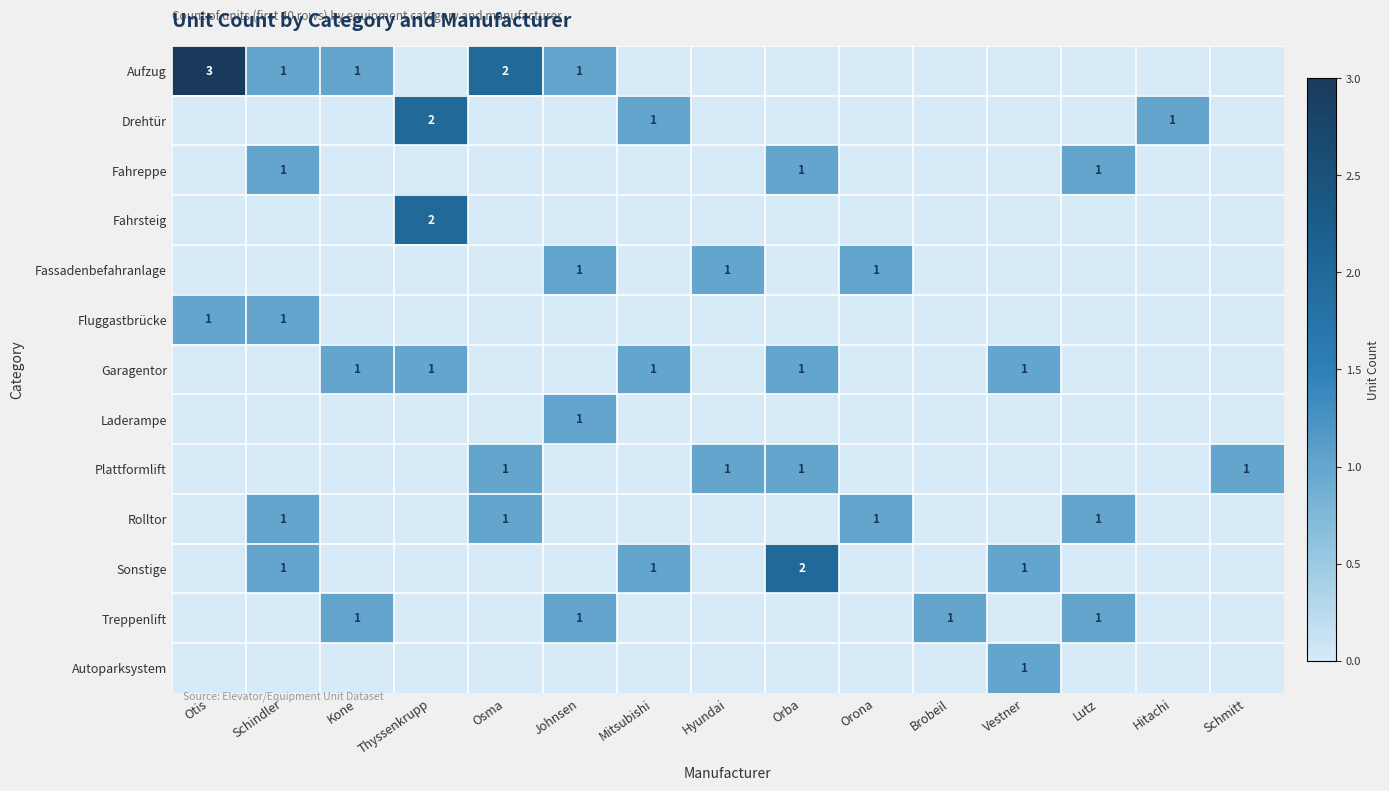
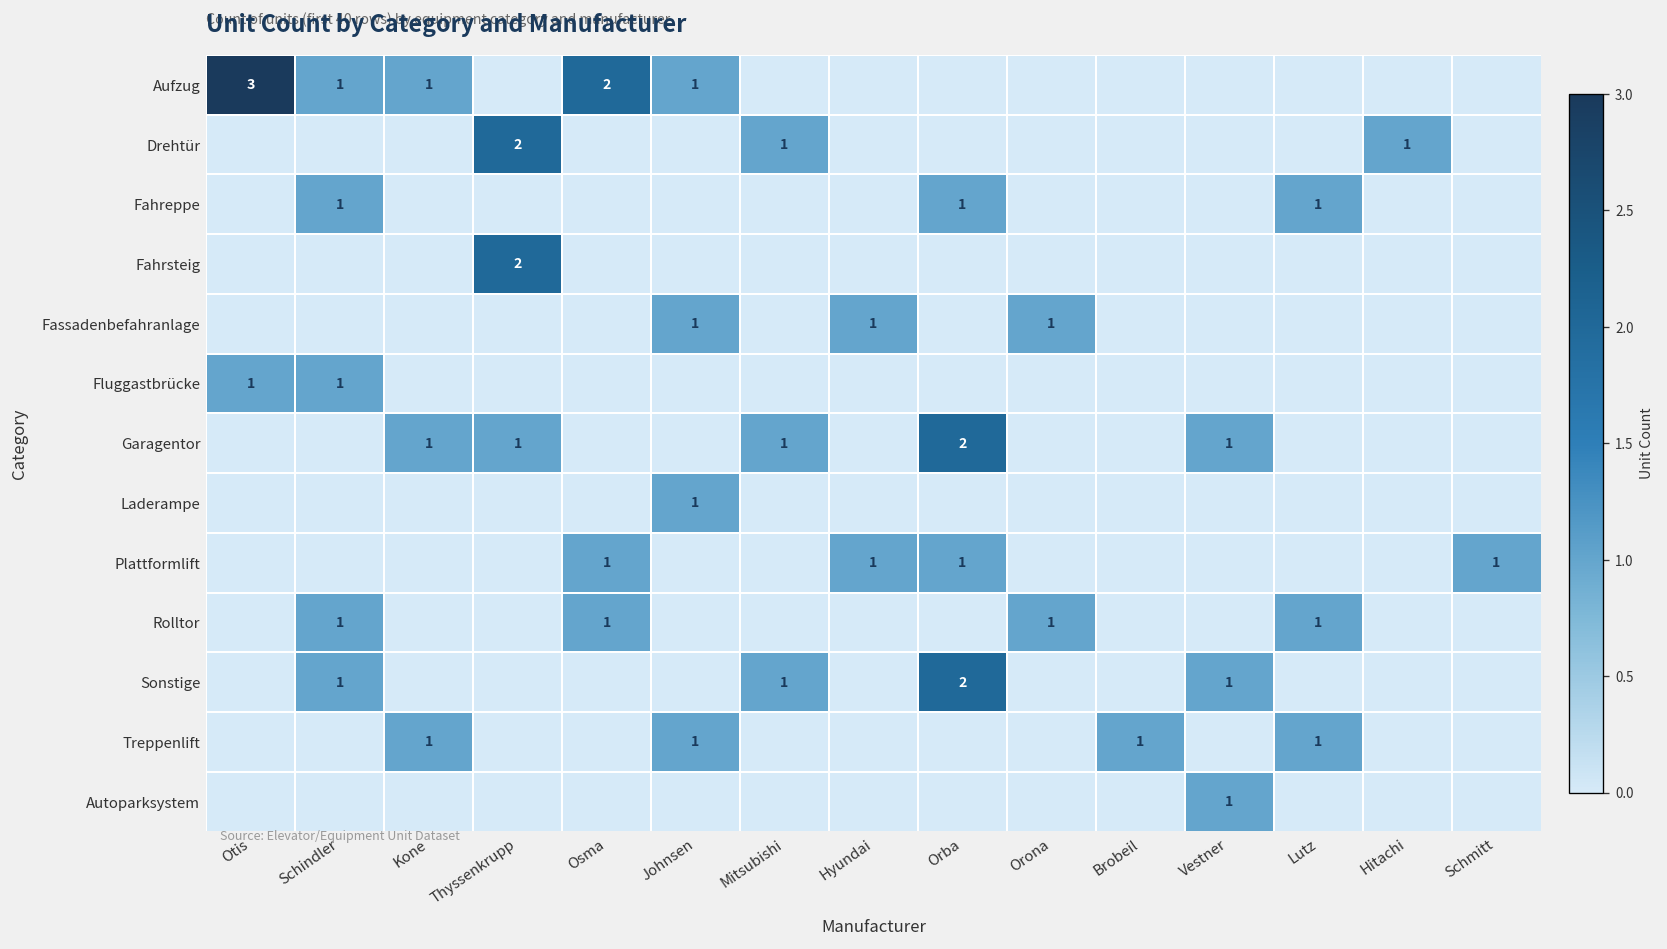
Garagentor, Orba: 1 -> 2
